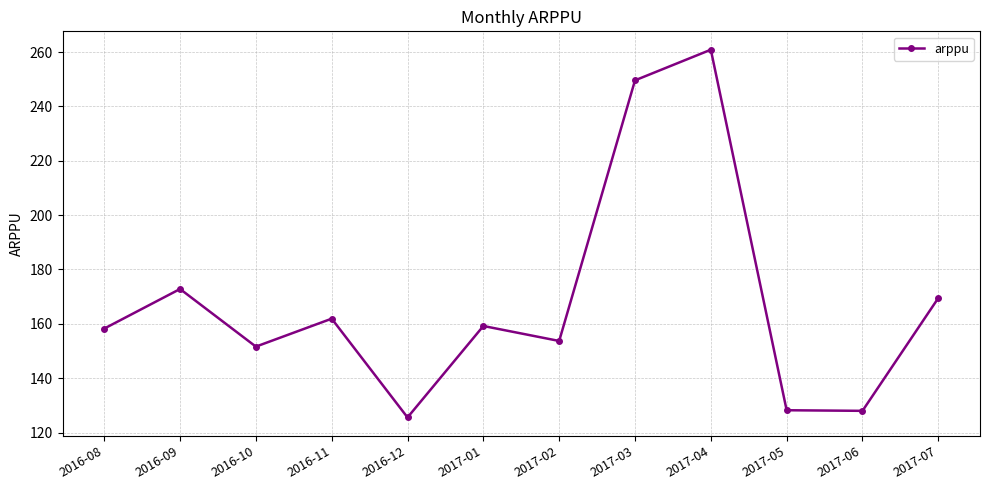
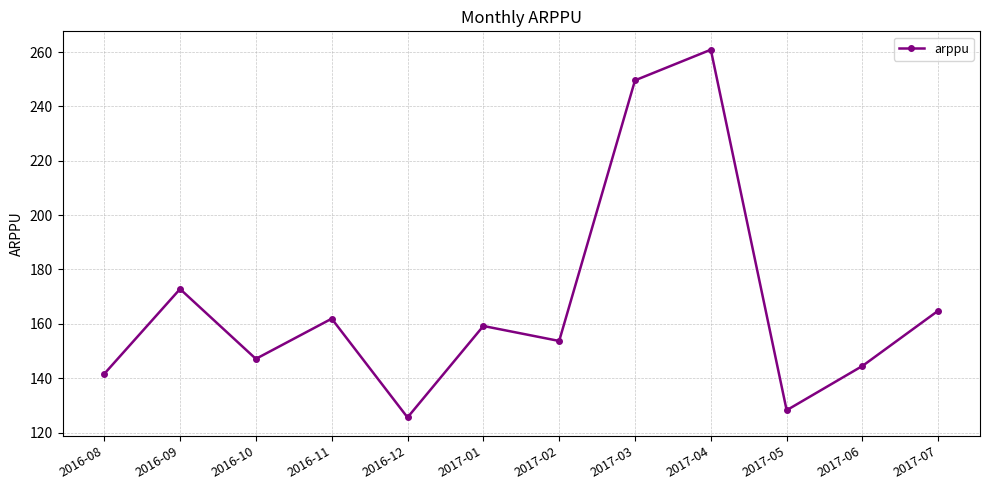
2016-08: 158 -> 142
2016-10: 152 -> 147
2017-06: 128 -> 145
2017-07: 169 -> 165
